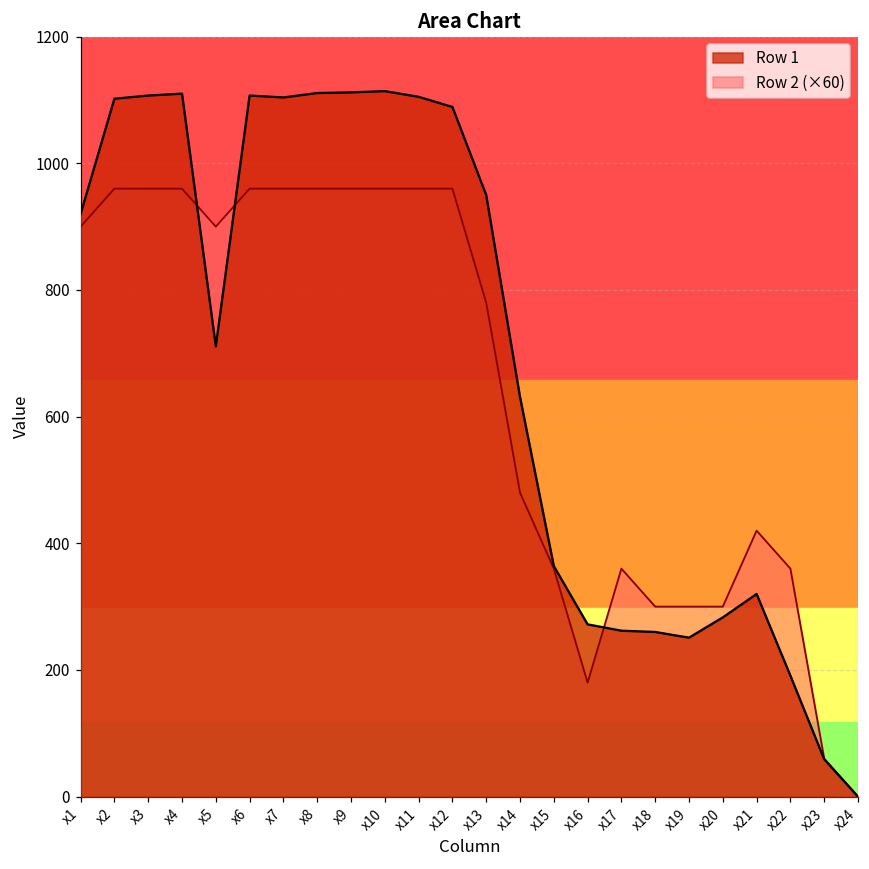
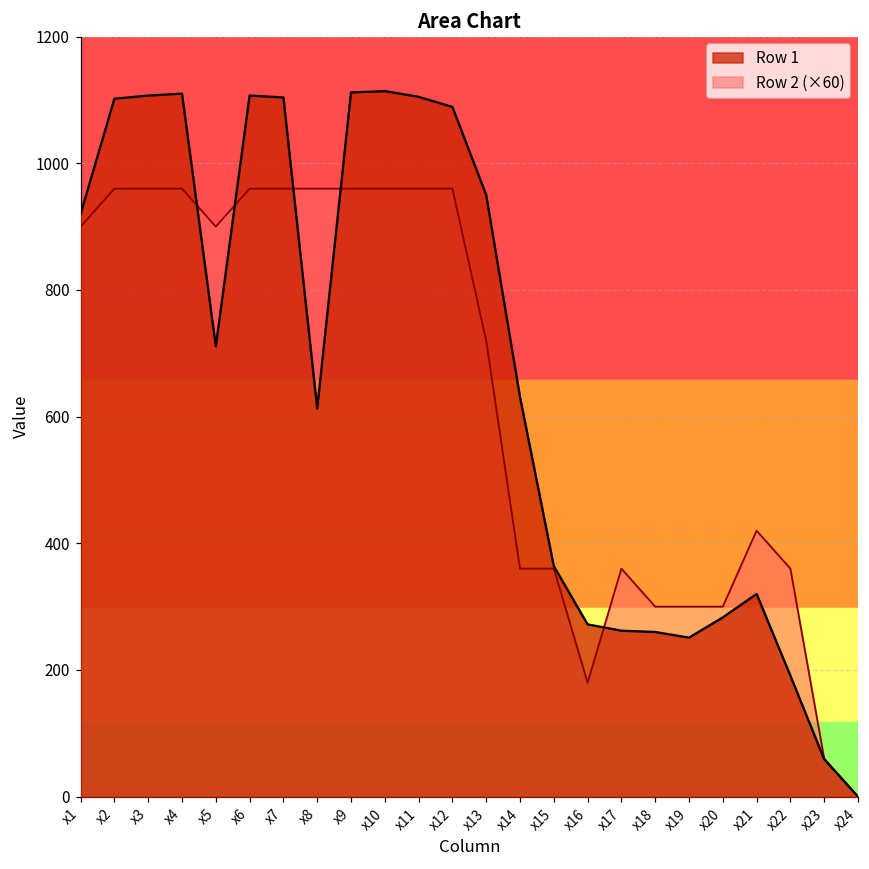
Row 1, x8: 1110 -> 610
Row 2 (×60), x13: 780 -> 720
Row 2 (×60), x14: 480 -> 360
